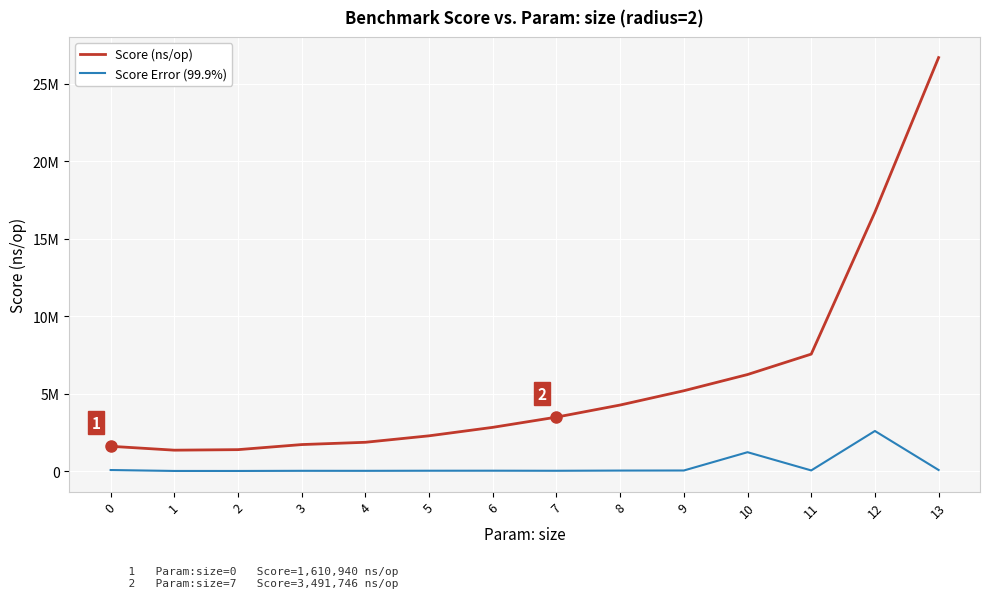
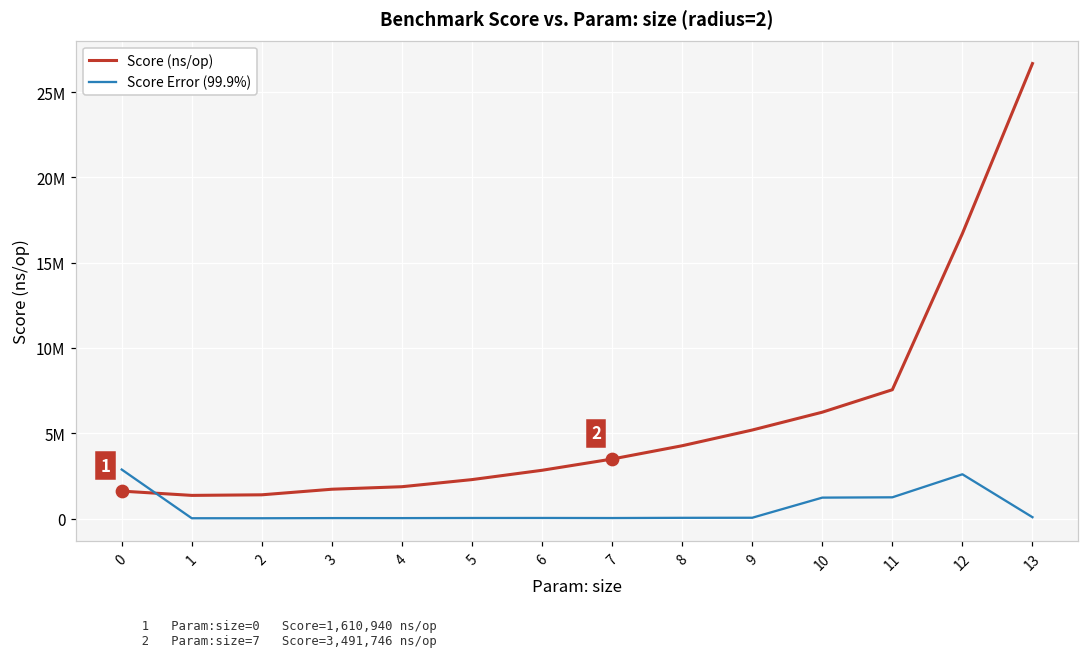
Score Error (99.9%), 0: 100000 -> 2900000
Score Error (99.9%), 11: 100000 -> 1200000
